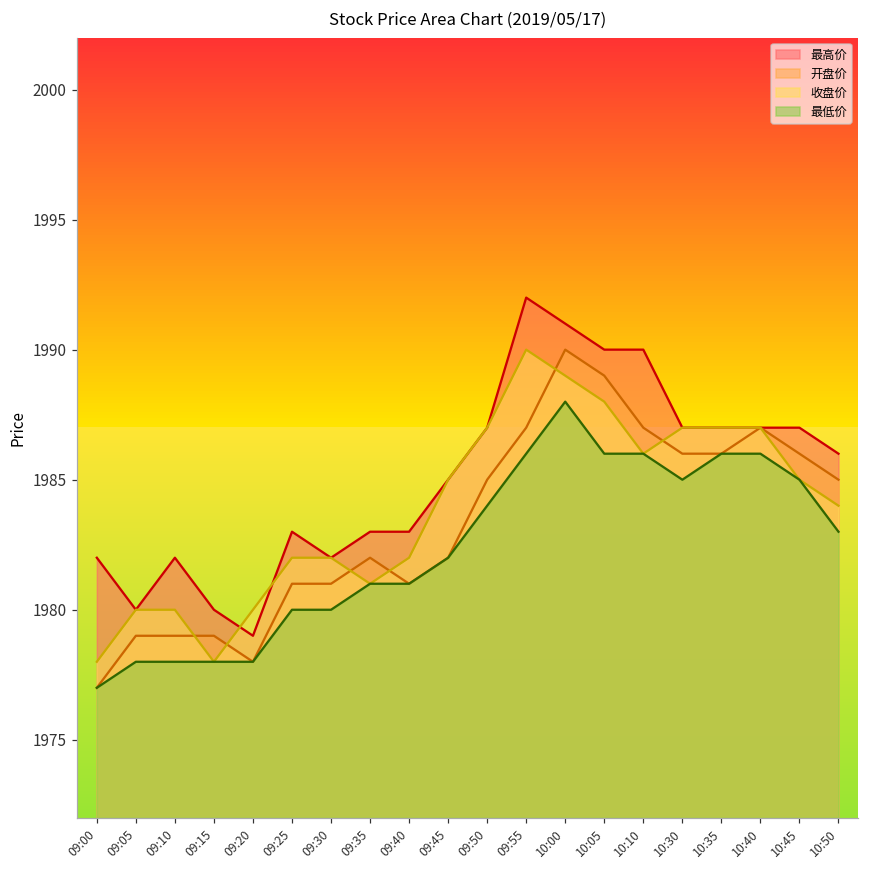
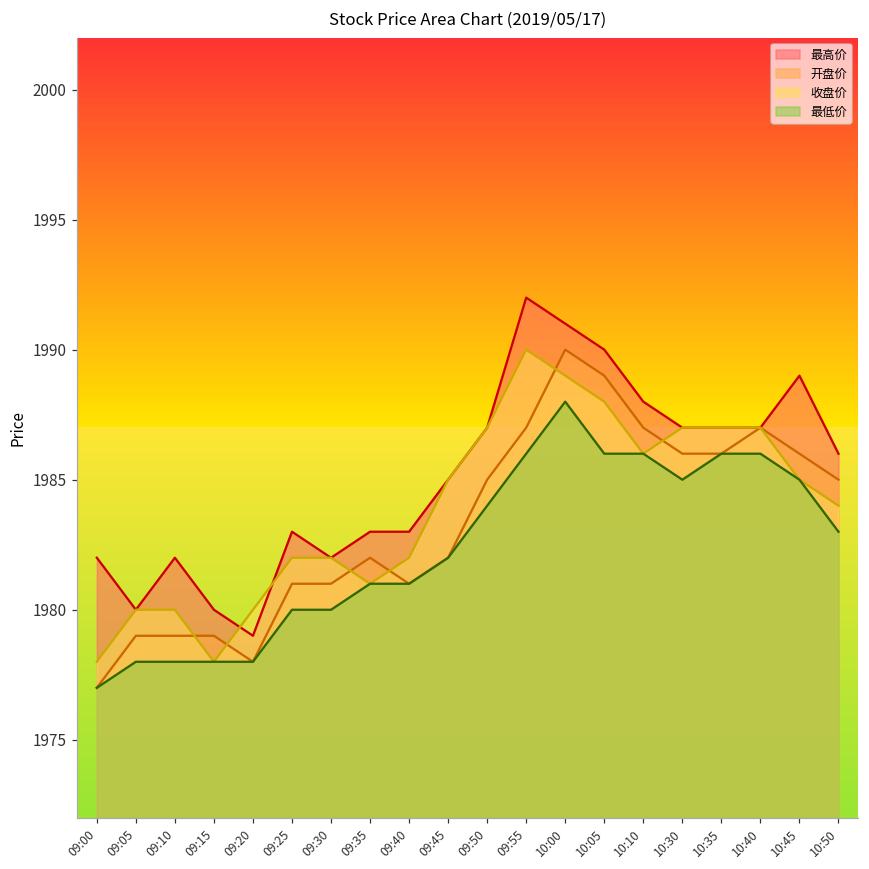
最高价, 10:10: 1990 -> 1988
最高价, 10:45: 1987 -> 1989
